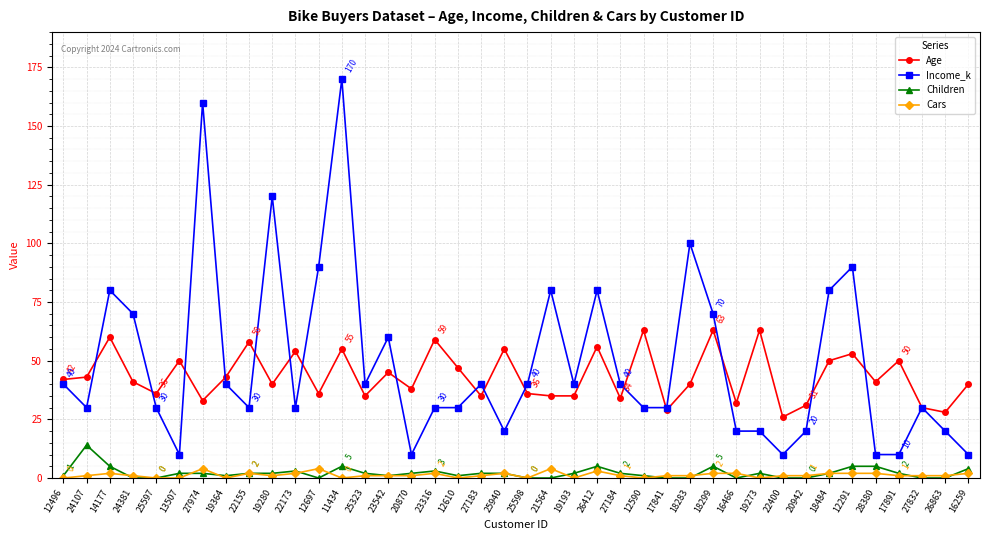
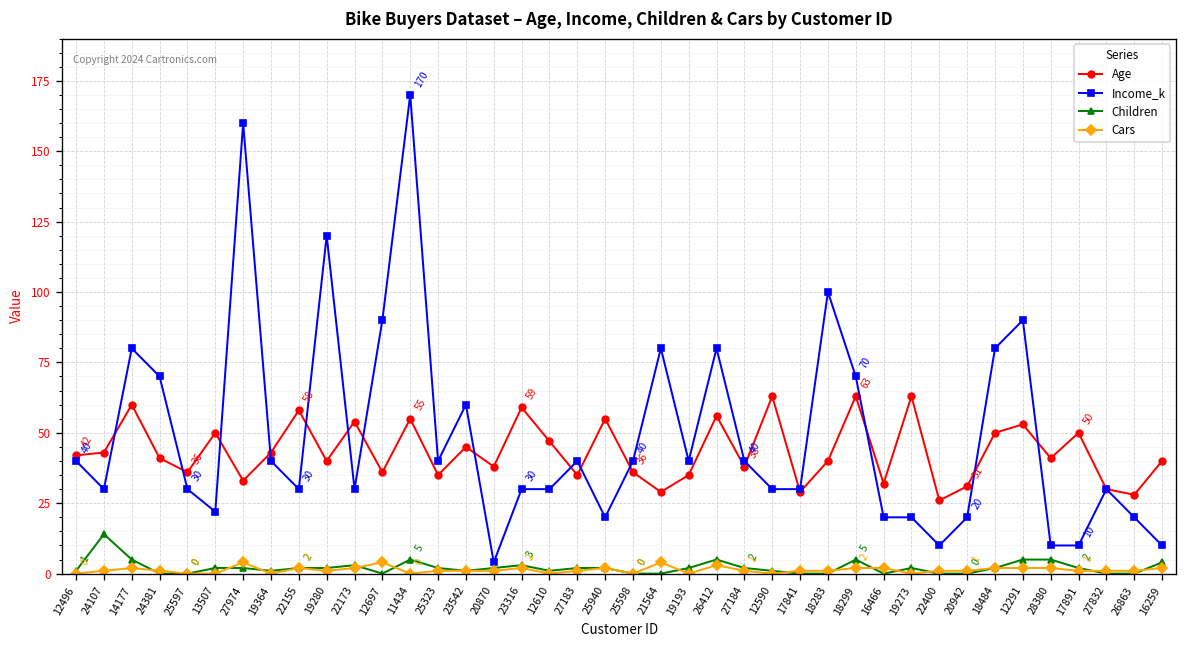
Income_k, 13507: 10 -> 22
Income_k, 20870: 10 -> 4
Age, 21564: 35 -> 29
Age, 27184: 34 -> 38
